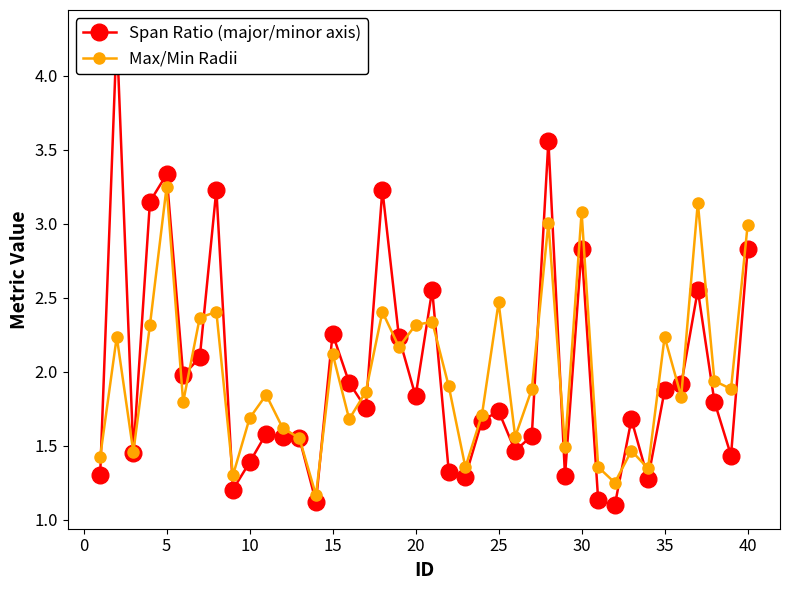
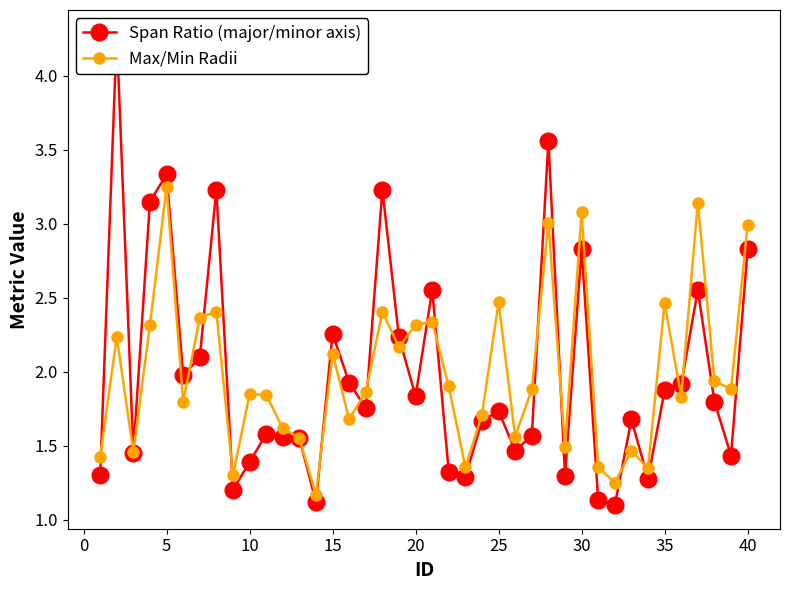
Max/Min Radii, 10: 1.69 -> 1.85
Max/Min Radii, 35: 2.24 -> 2.47
